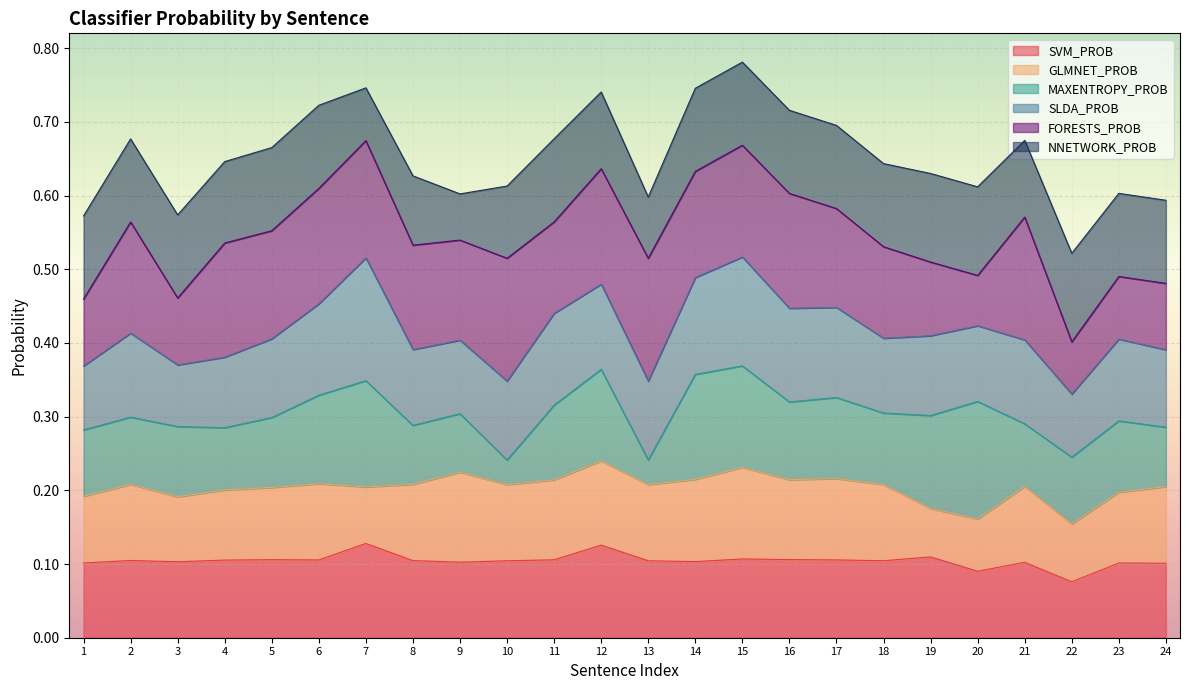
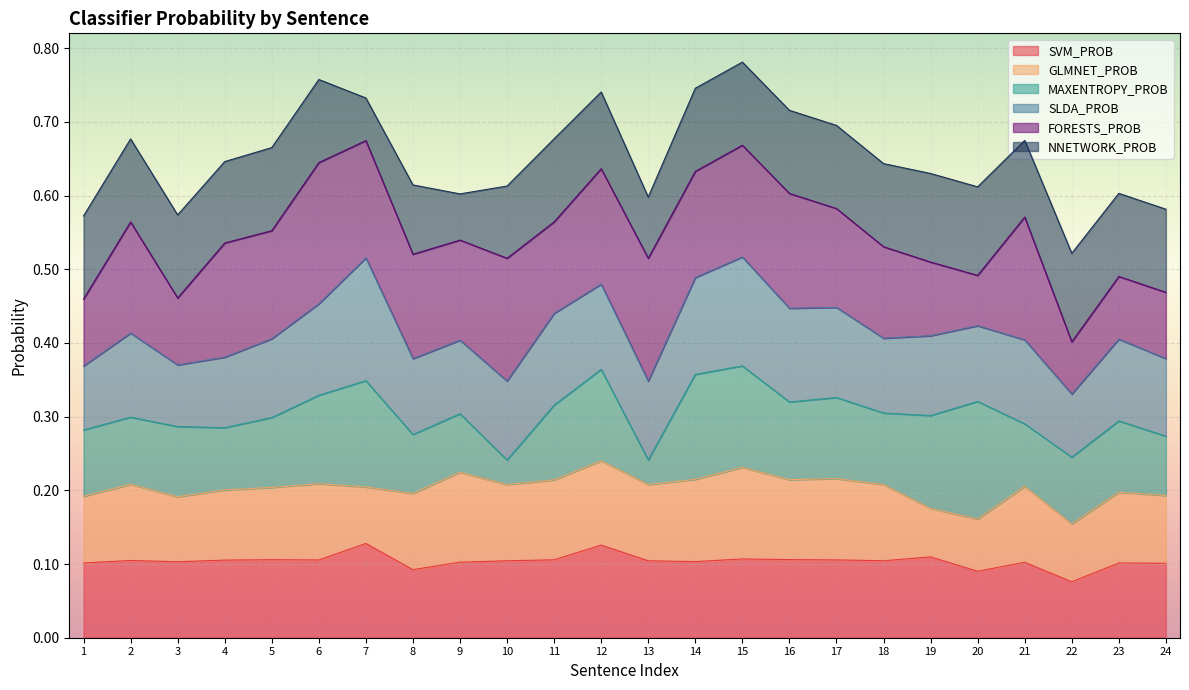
FORESTS_PROB, 6: 0.16 -> 0.19
NNETWORK_PROB, 7: 0.07 -> 0.06
SVM_PROB, 8: 0.10 -> 0.09
GLMNET_PROB, 24: 0.10 -> 0.09
